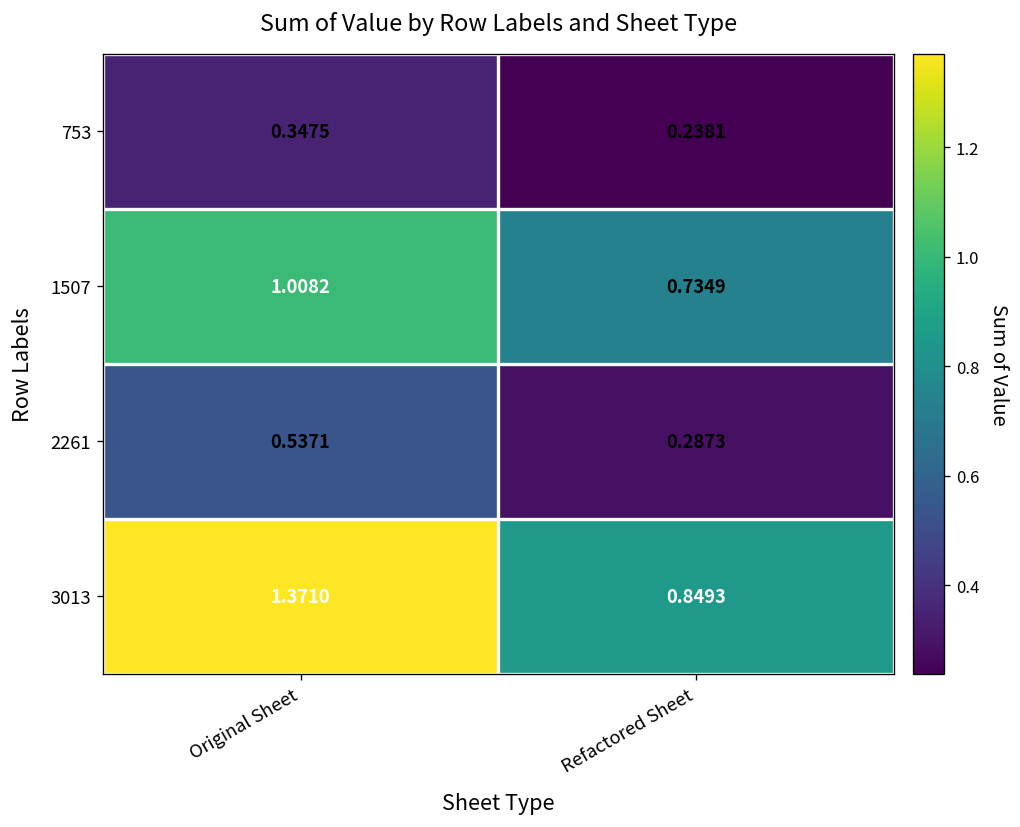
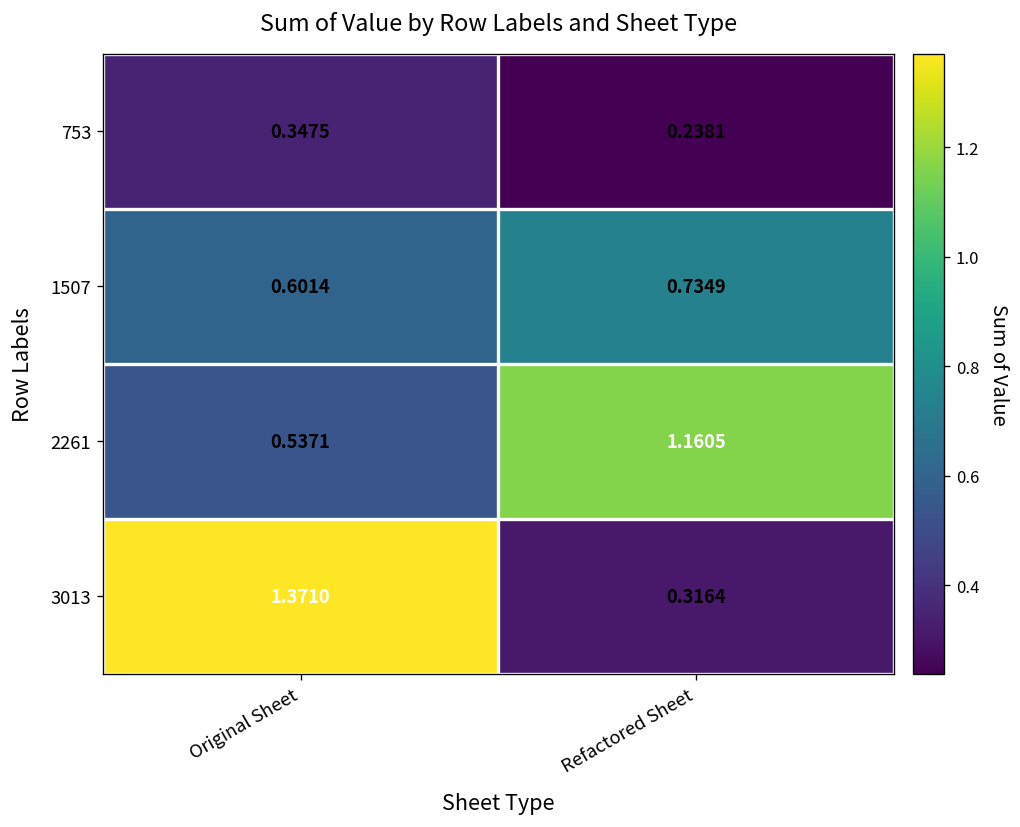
1507, Original Sheet: 1.0082 -> 0.6014
2261, Refactored Sheet: 0.2873 -> 1.1605
3013, Refactored Sheet: 0.8493 -> 0.3164
